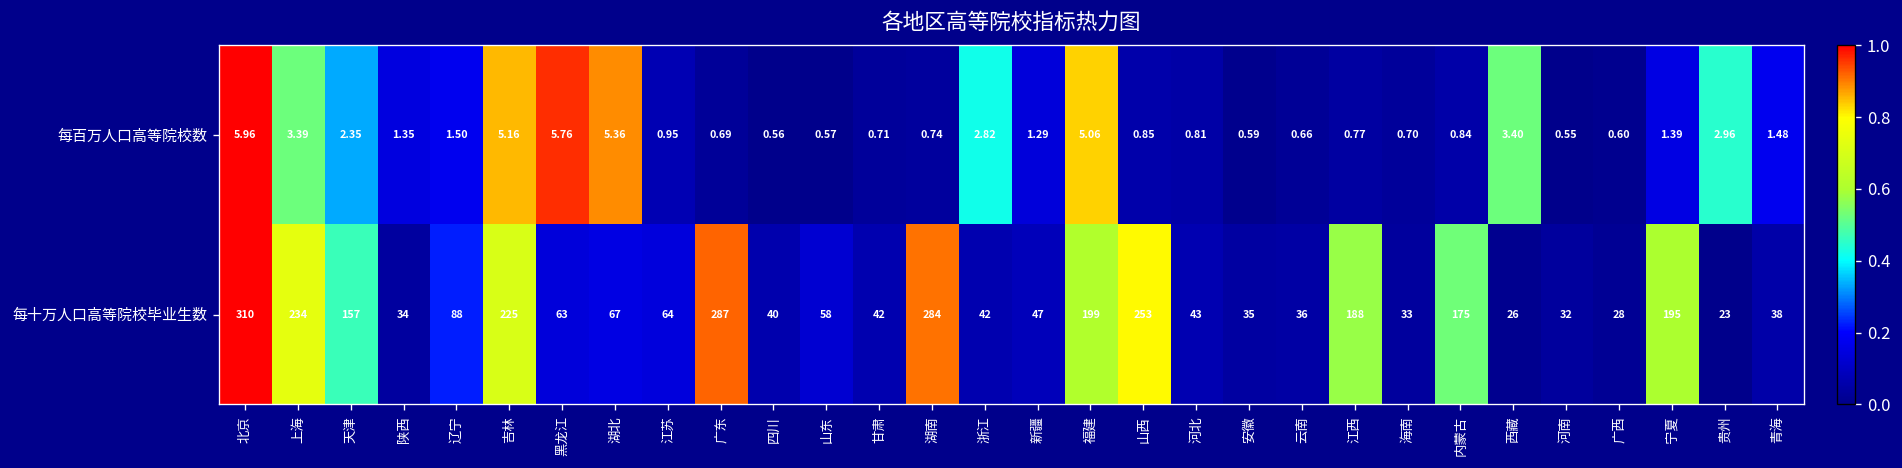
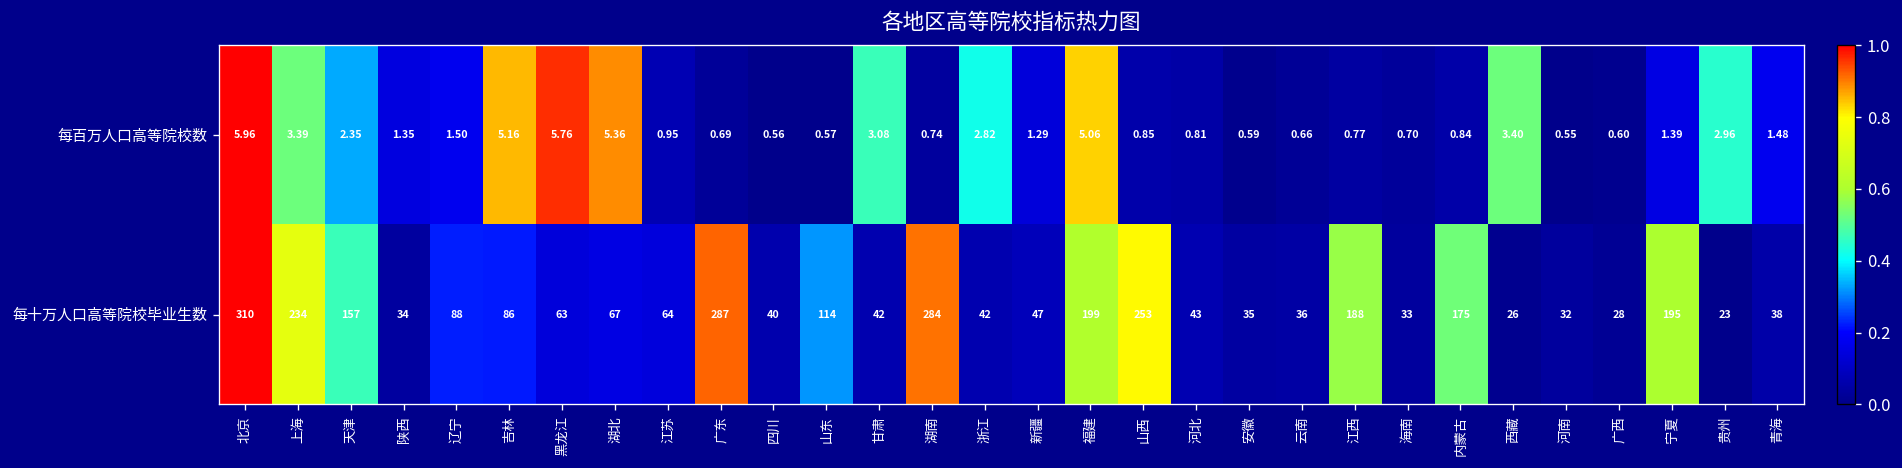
每百万人口高等院校数, 甘肃: 0.71 -> 3.08
每十万人口高等院校毕业生数, 吉林: 225 -> 86
每十万人口高等院校毕业生数, 山东: 58 -> 114
